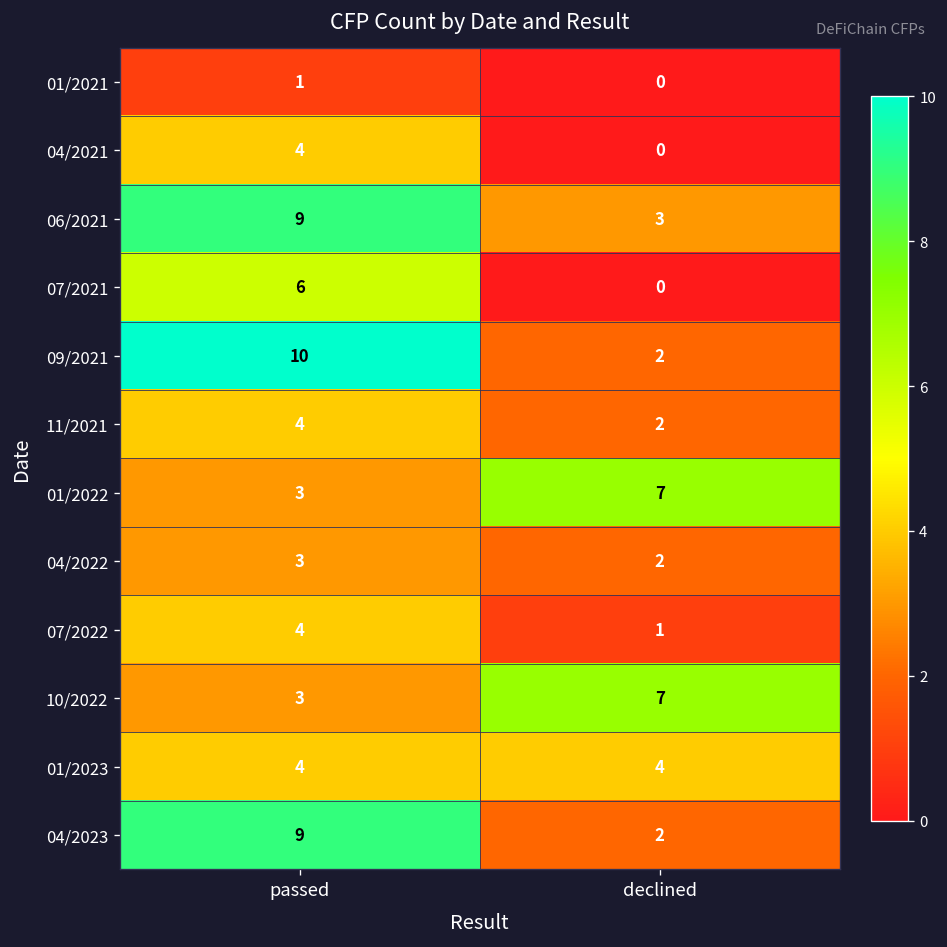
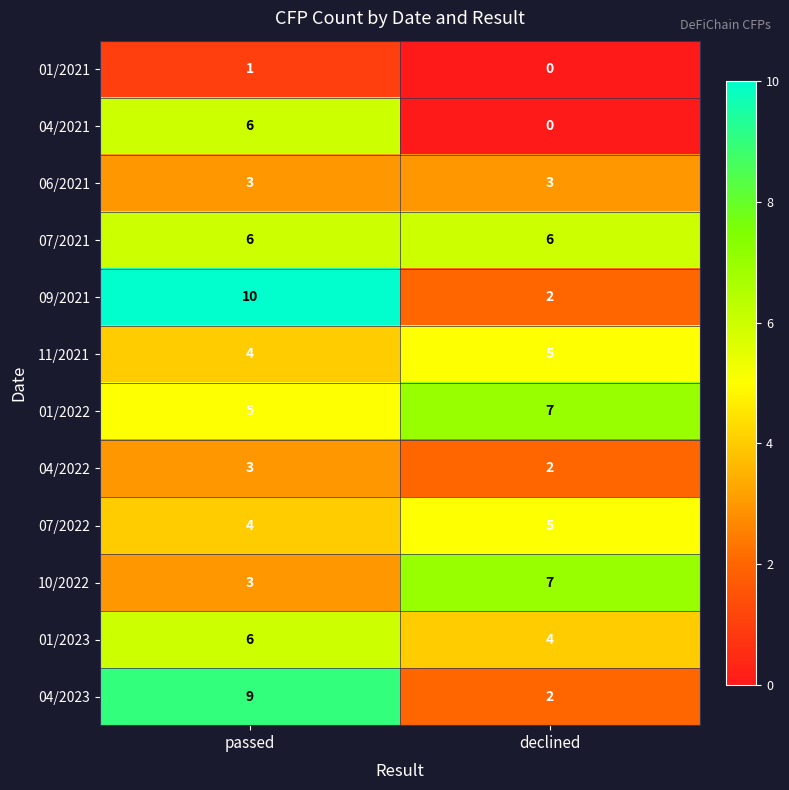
04/2021, passed: 4 -> 6
06/2021, passed: 9 -> 3
07/2021, declined: 0 -> 6
11/2021, declined: 2 -> 5
01/2022, passed: 3 -> 5
07/2022, declined: 1 -> 5
01/2023, passed: 4 -> 6
